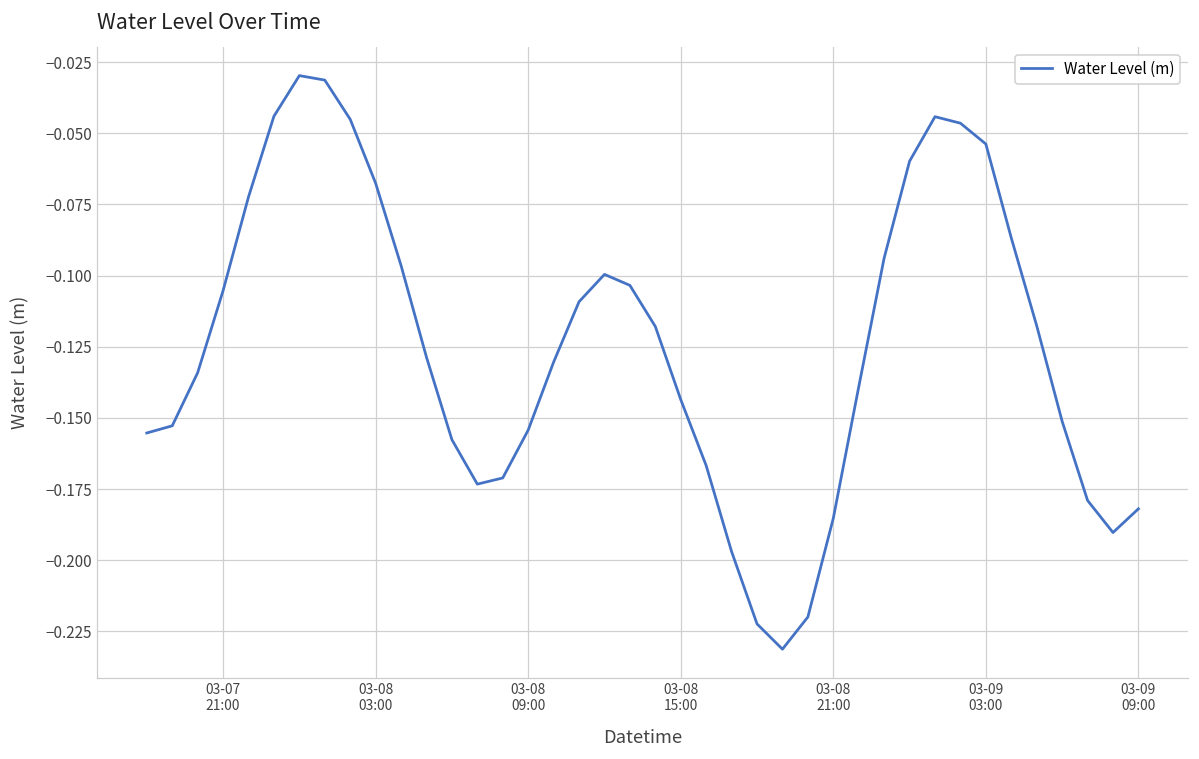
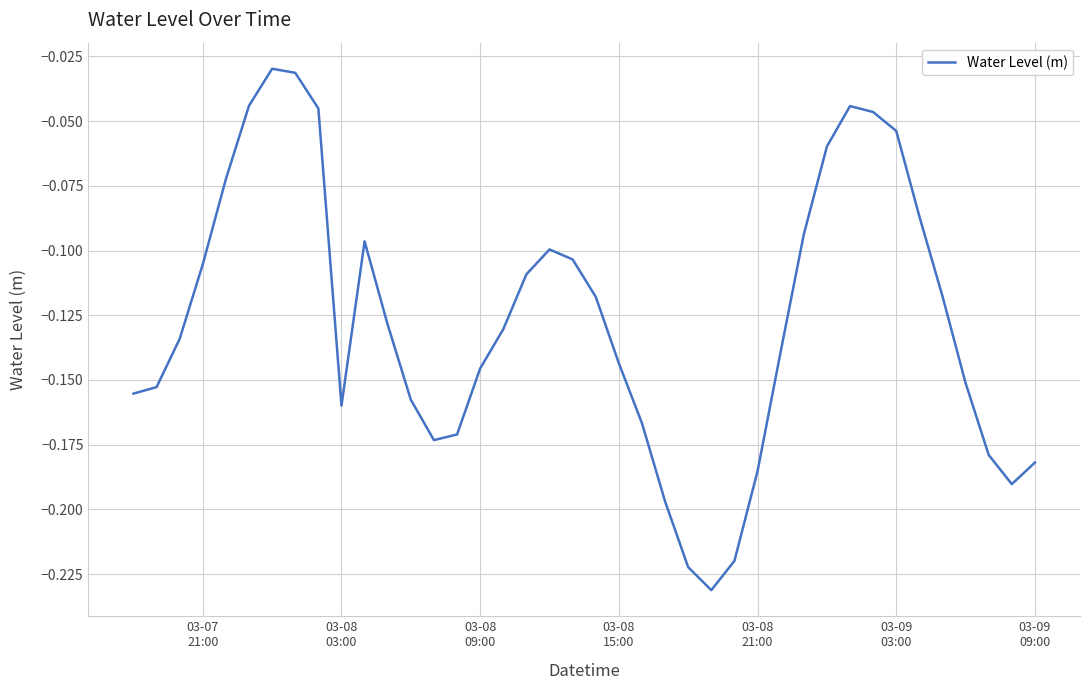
03-08 03:00: -0.068 -> -0.160
03-08 09:00: -0.154 -> -0.146
